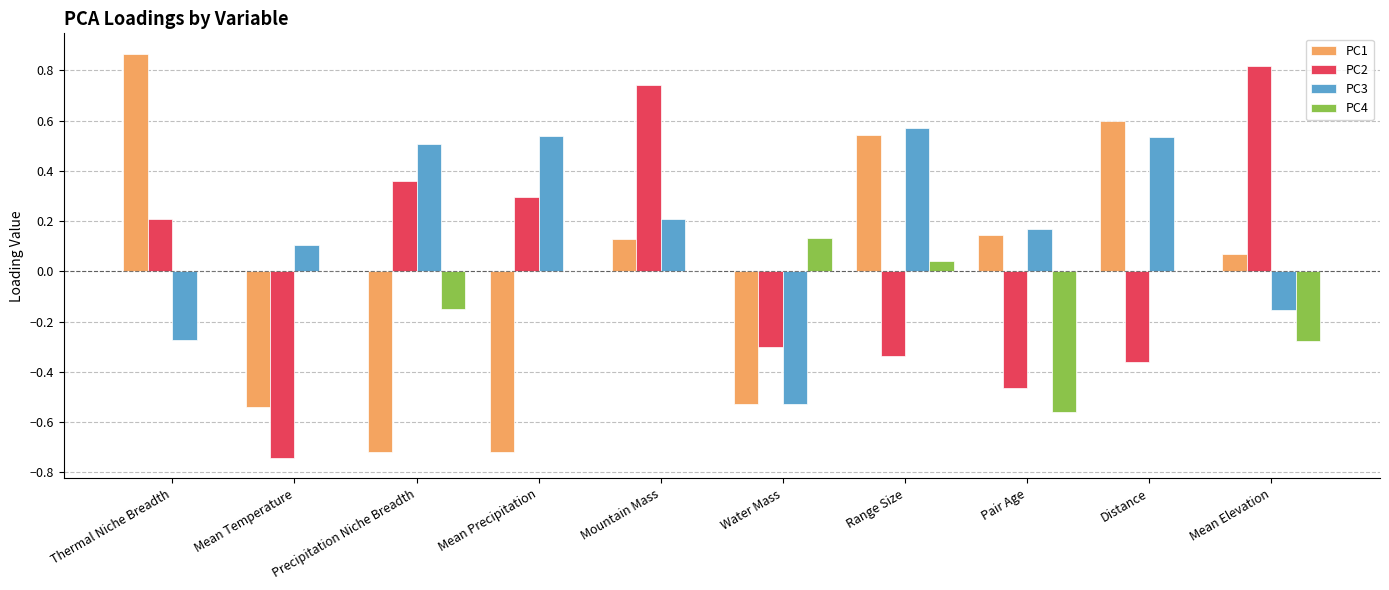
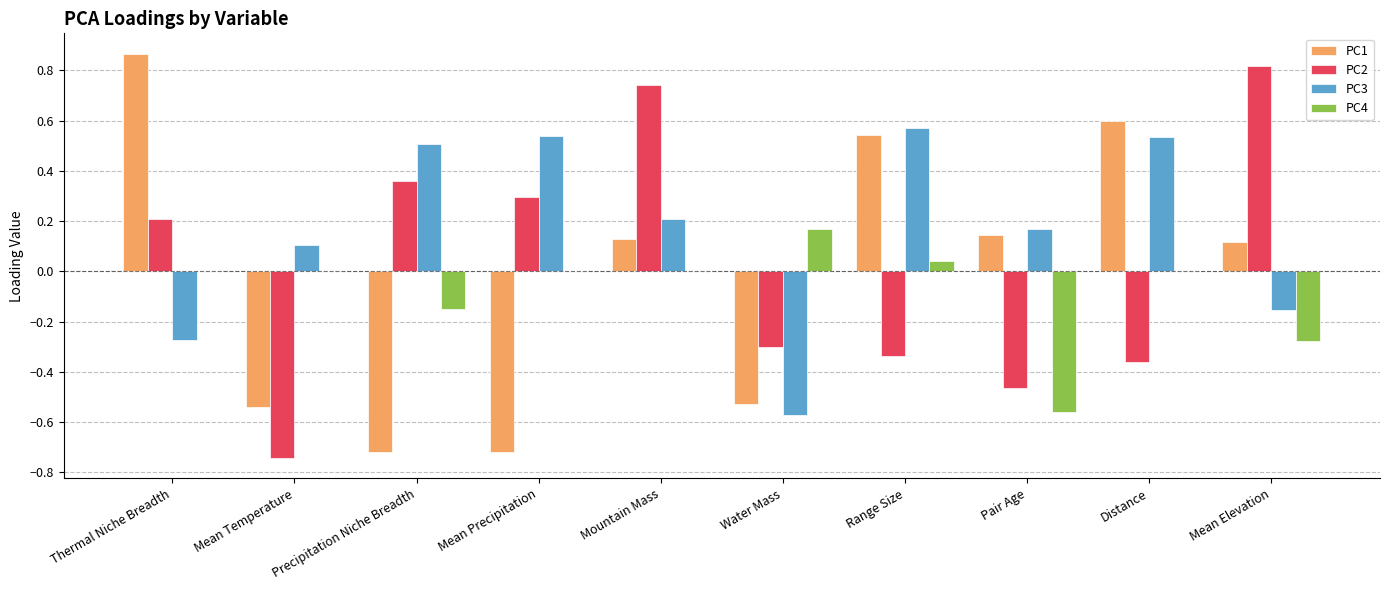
PC3, Water Mass: -0.53 -> -0.57
PC4, Water Mass: 0.13 -> 0.17
PC1, Mean Elevation: 0.07 -> 0.12
